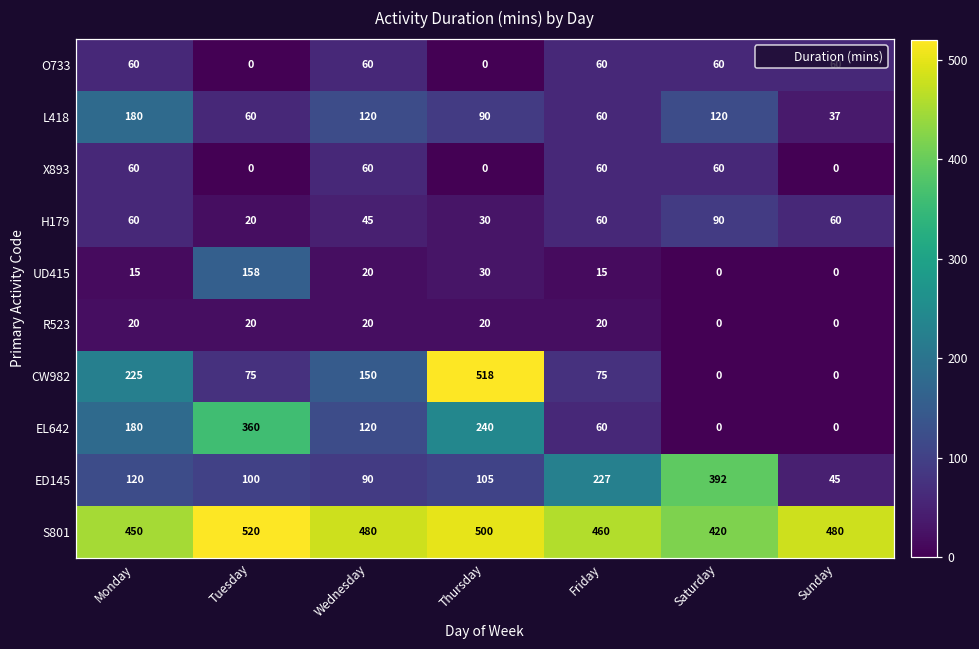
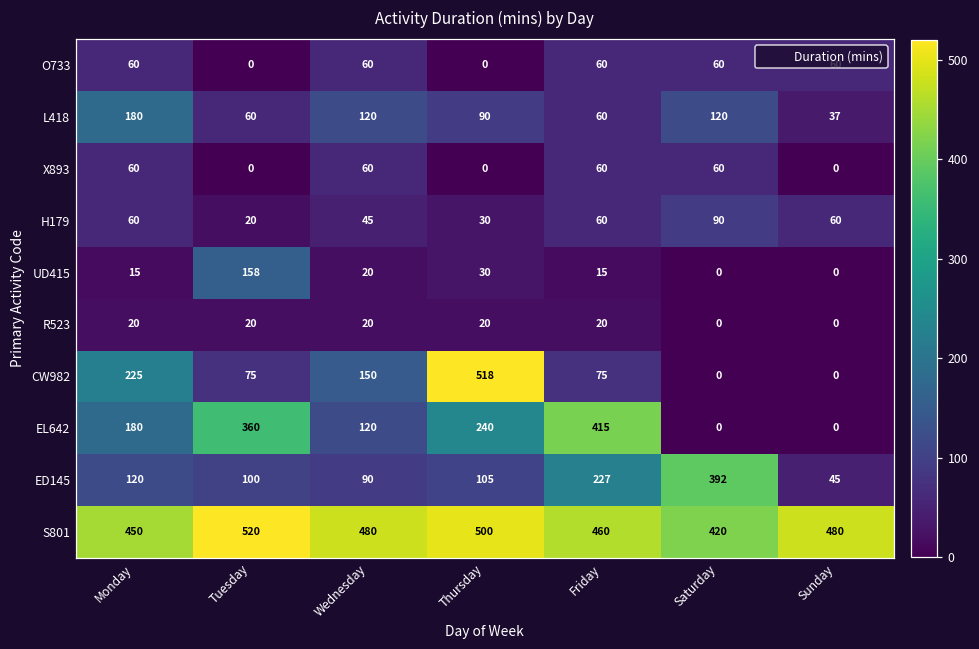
EL642, Friday: 60 -> 415
